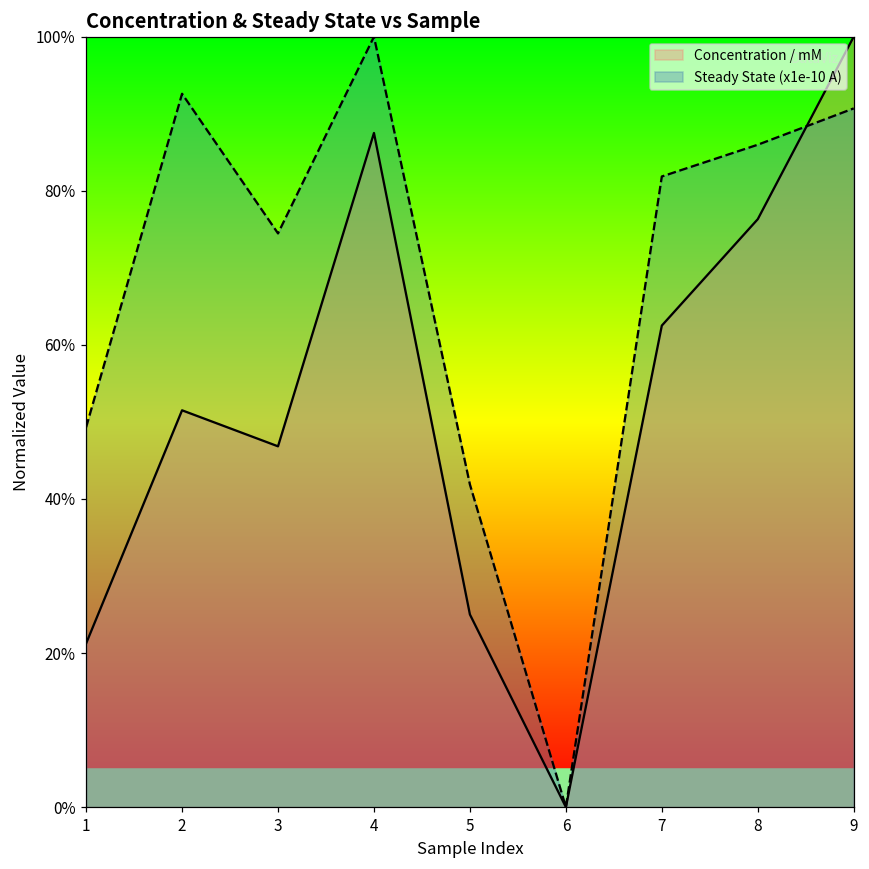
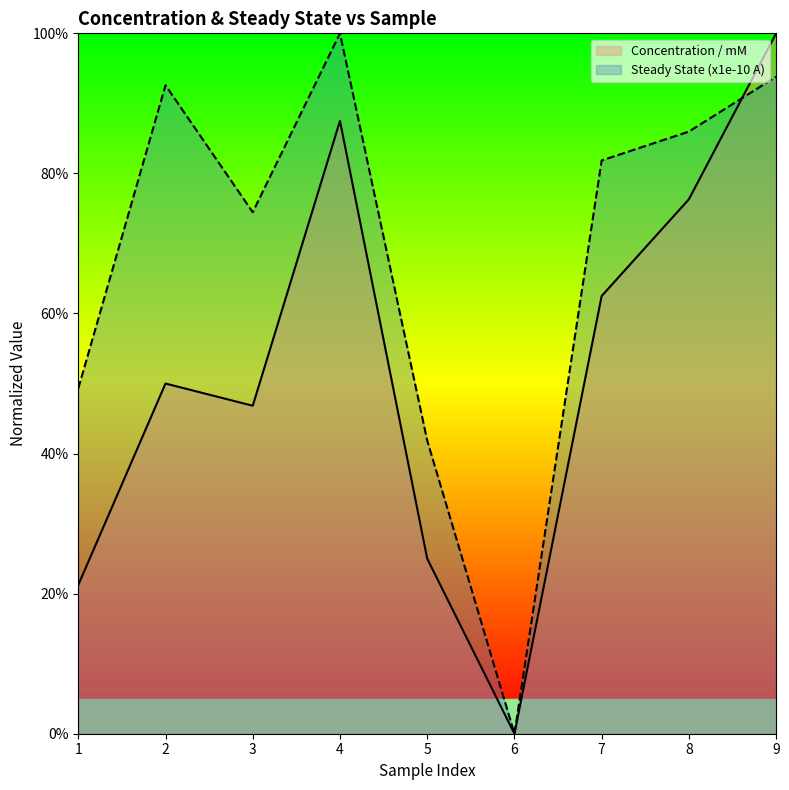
Concentration / mM, 2: 52% -> 50%
Steady State (x1e-10 A), 9: 91% -> 94%
